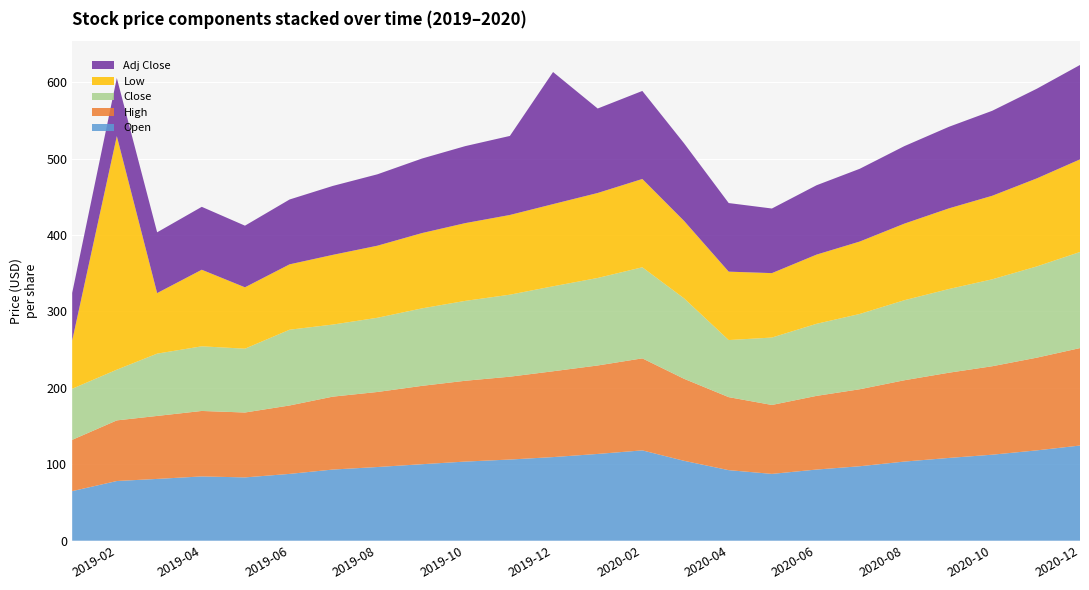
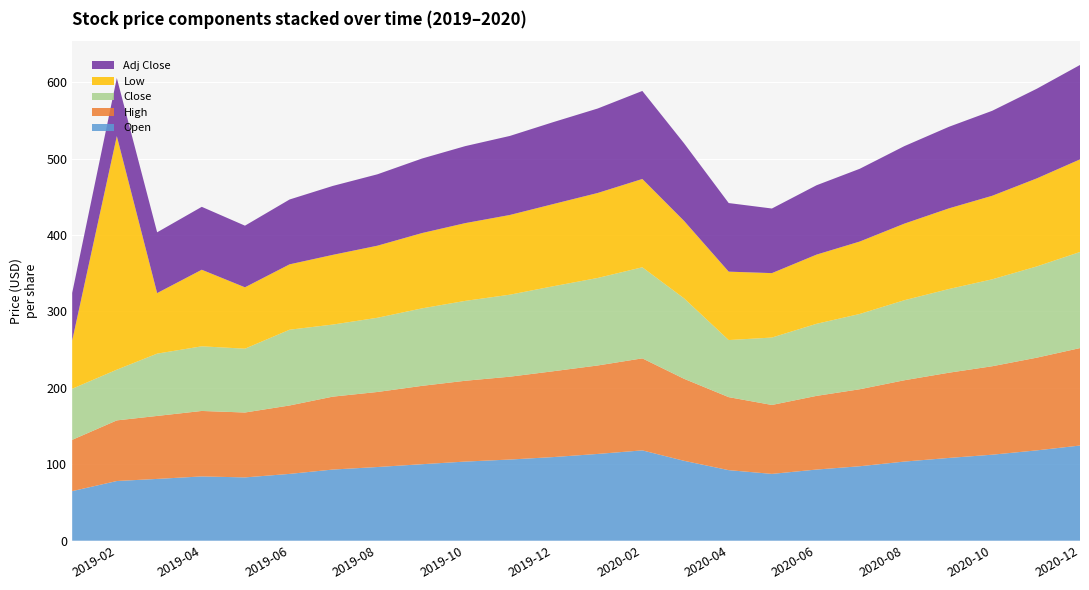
Adj Close, 2019-12: 170 -> 110
